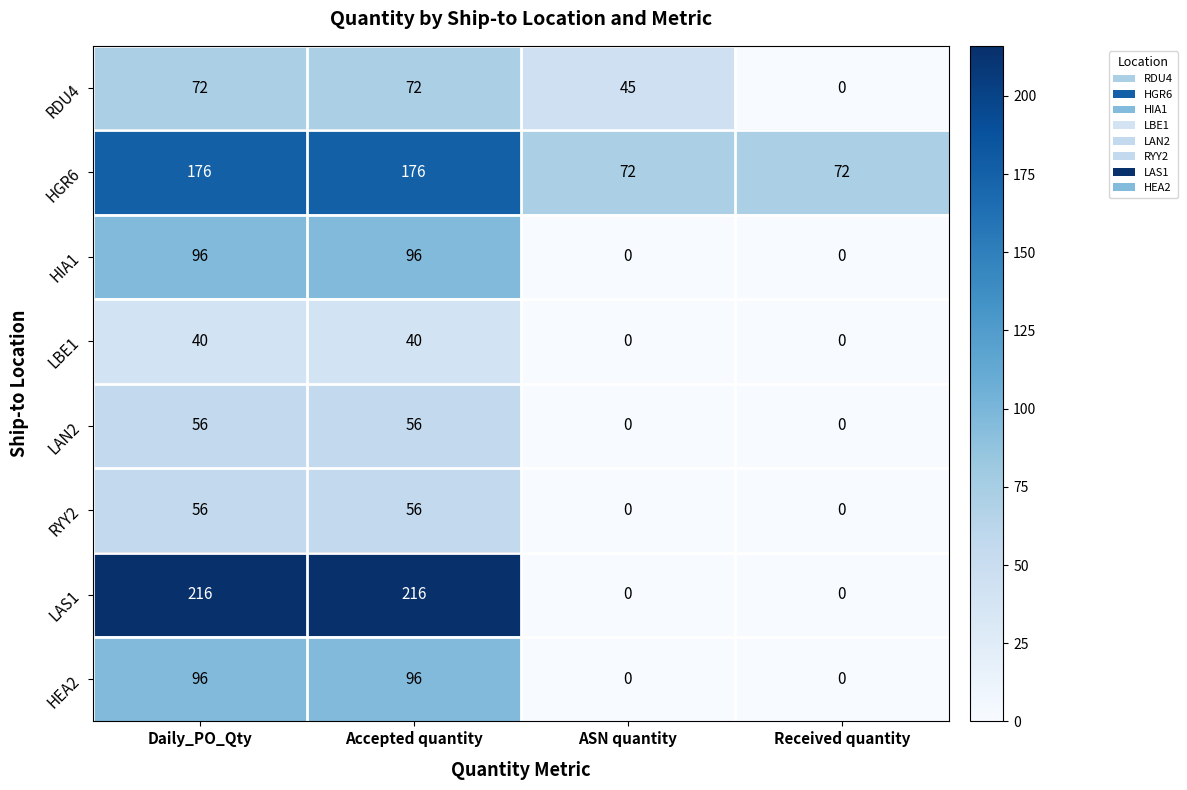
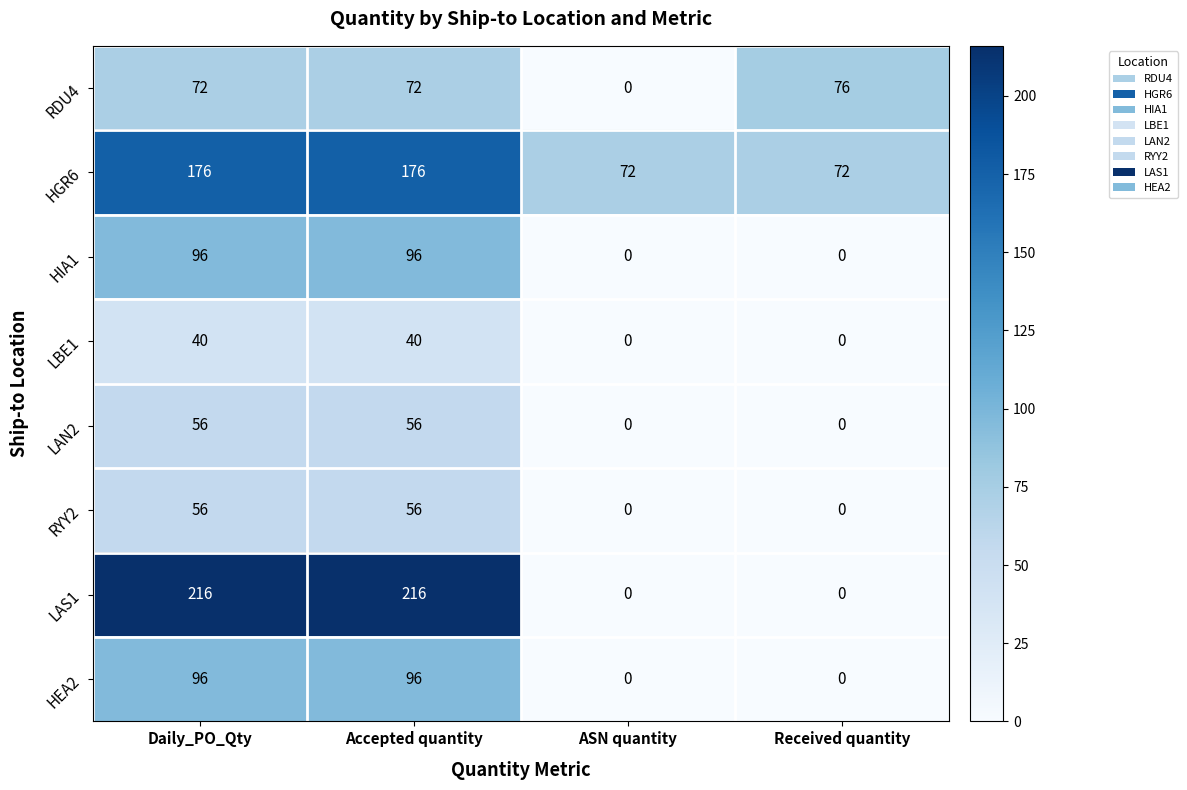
RDU4, ASN quantity: 45 -> 0
RDU4, Received quantity: 0 -> 76
